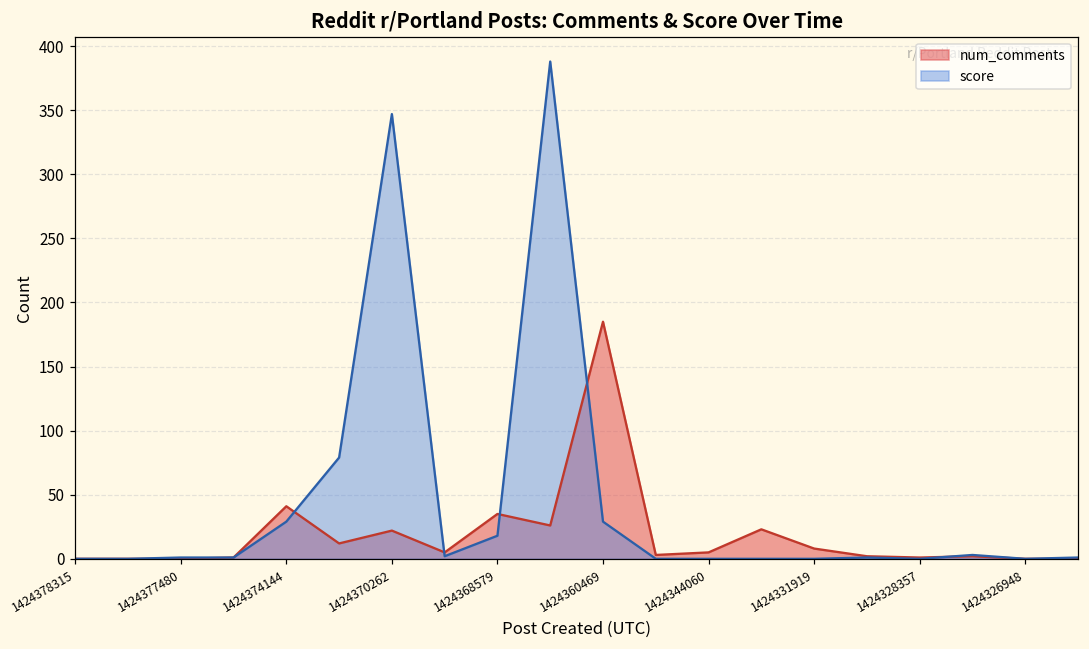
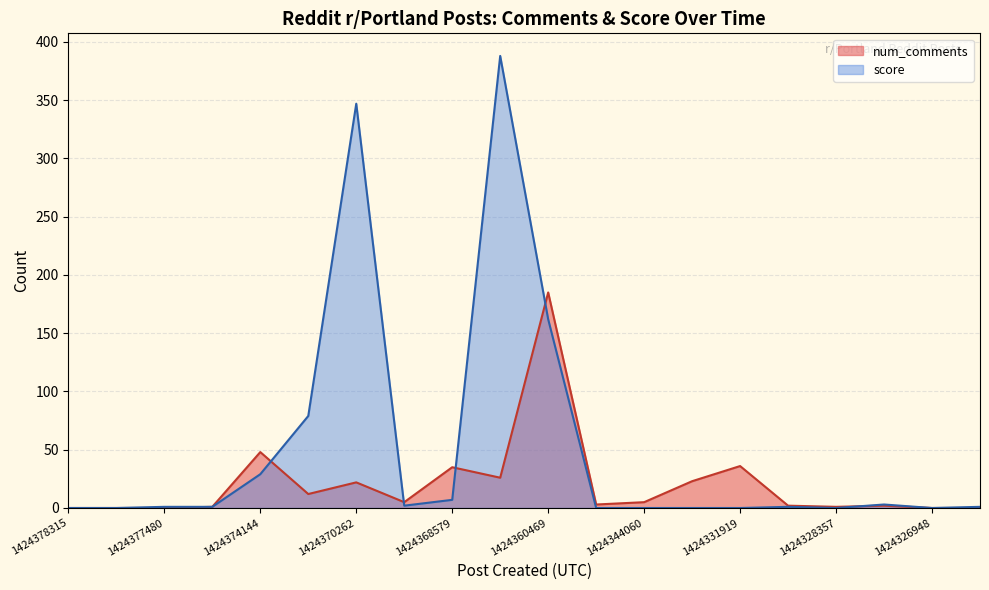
num_comments, 1424374144: 41 -> 48
score, 1424368579: 18 -> 7
score, 1424360469: 29 -> 162
num_comments, 1424331919: 8 -> 36
